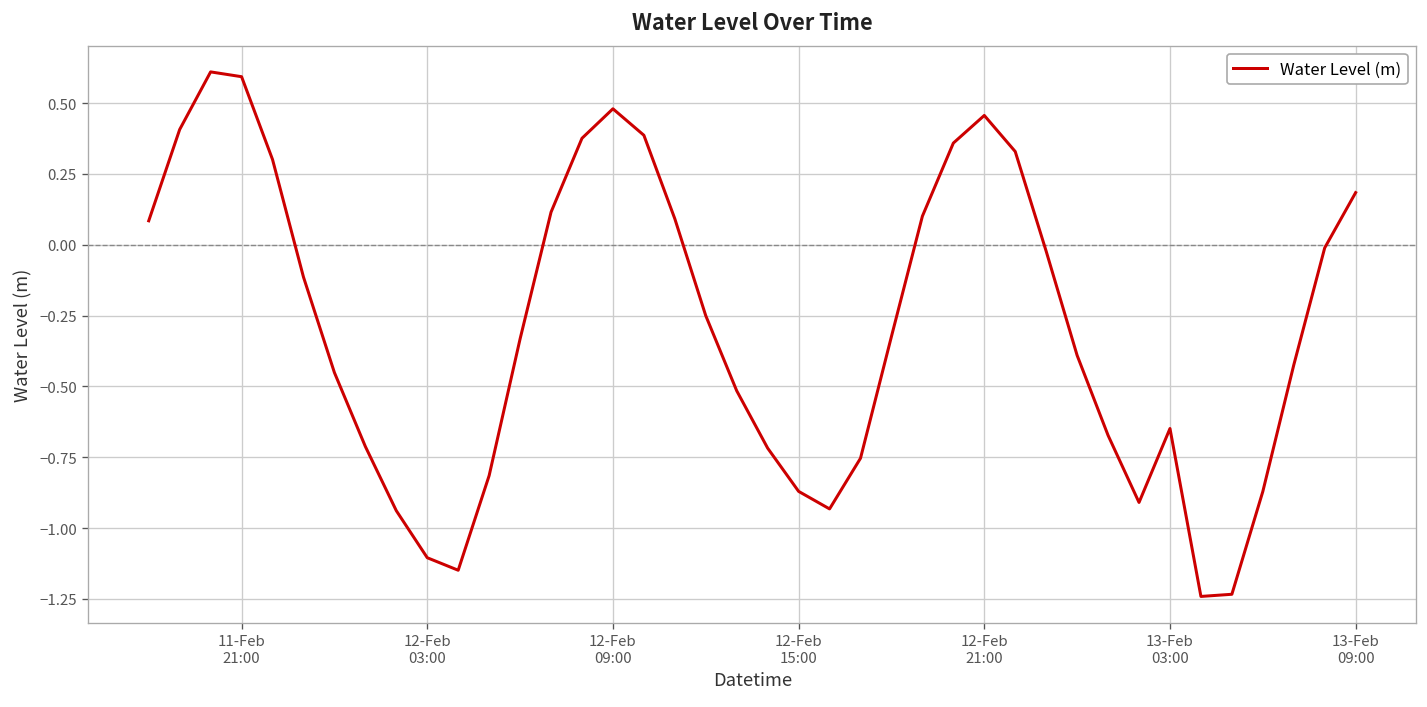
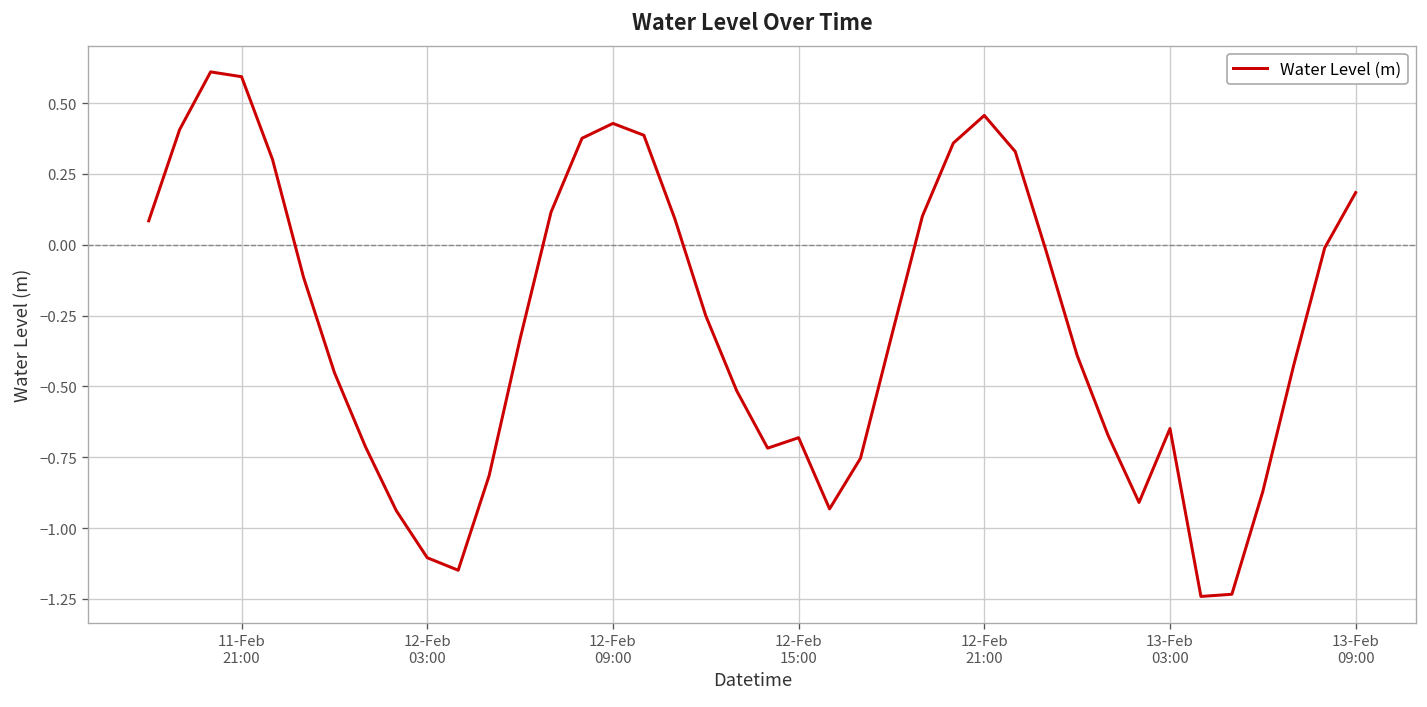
12-Feb 09:00: 0.48 -> 0.43
12-Feb 15:00: -0.87 -> -0.68
